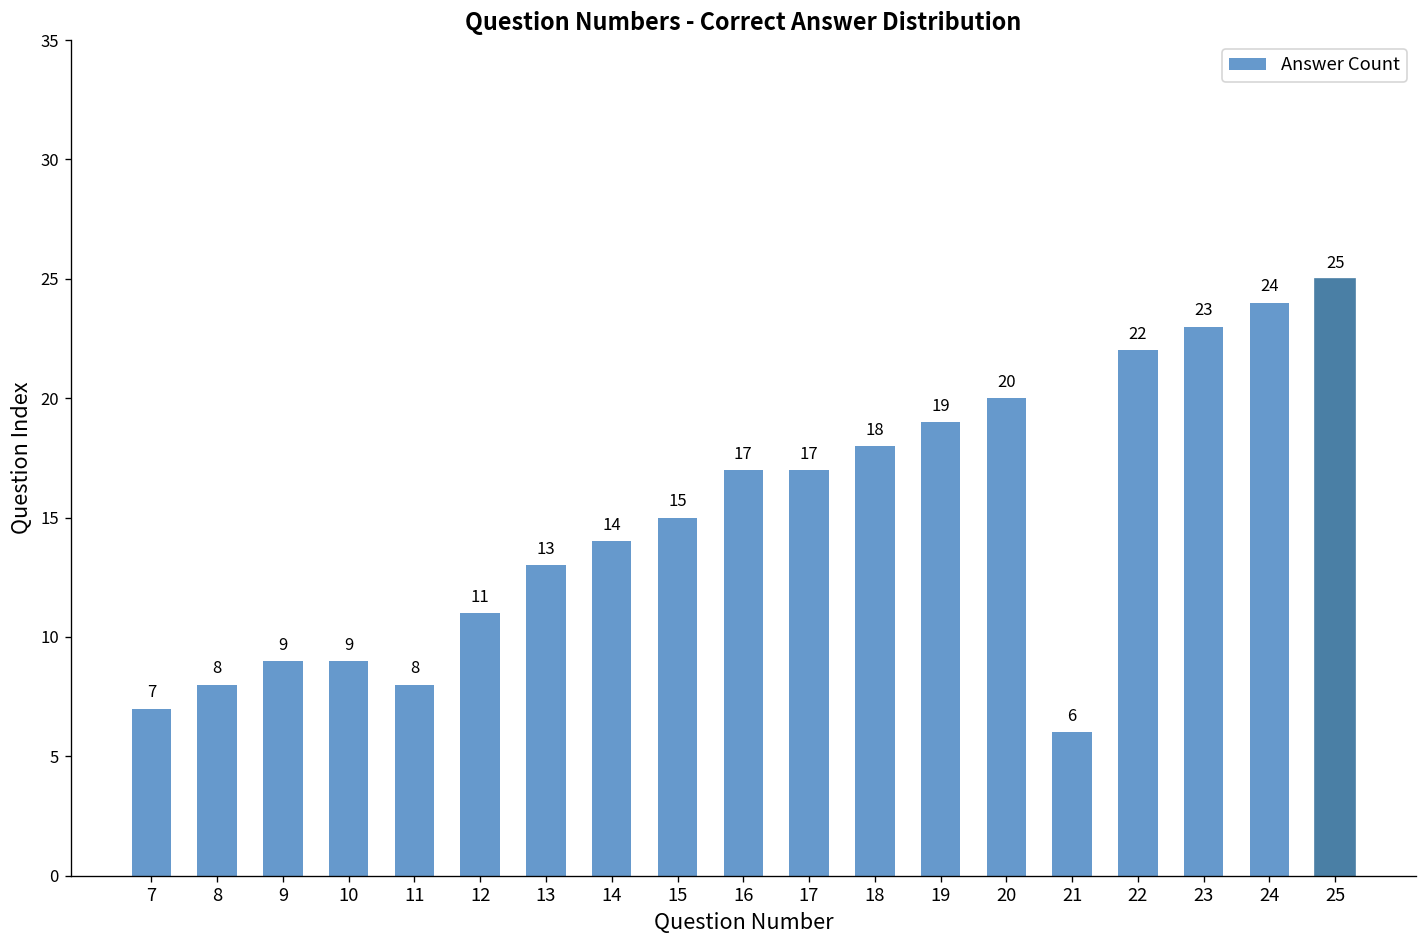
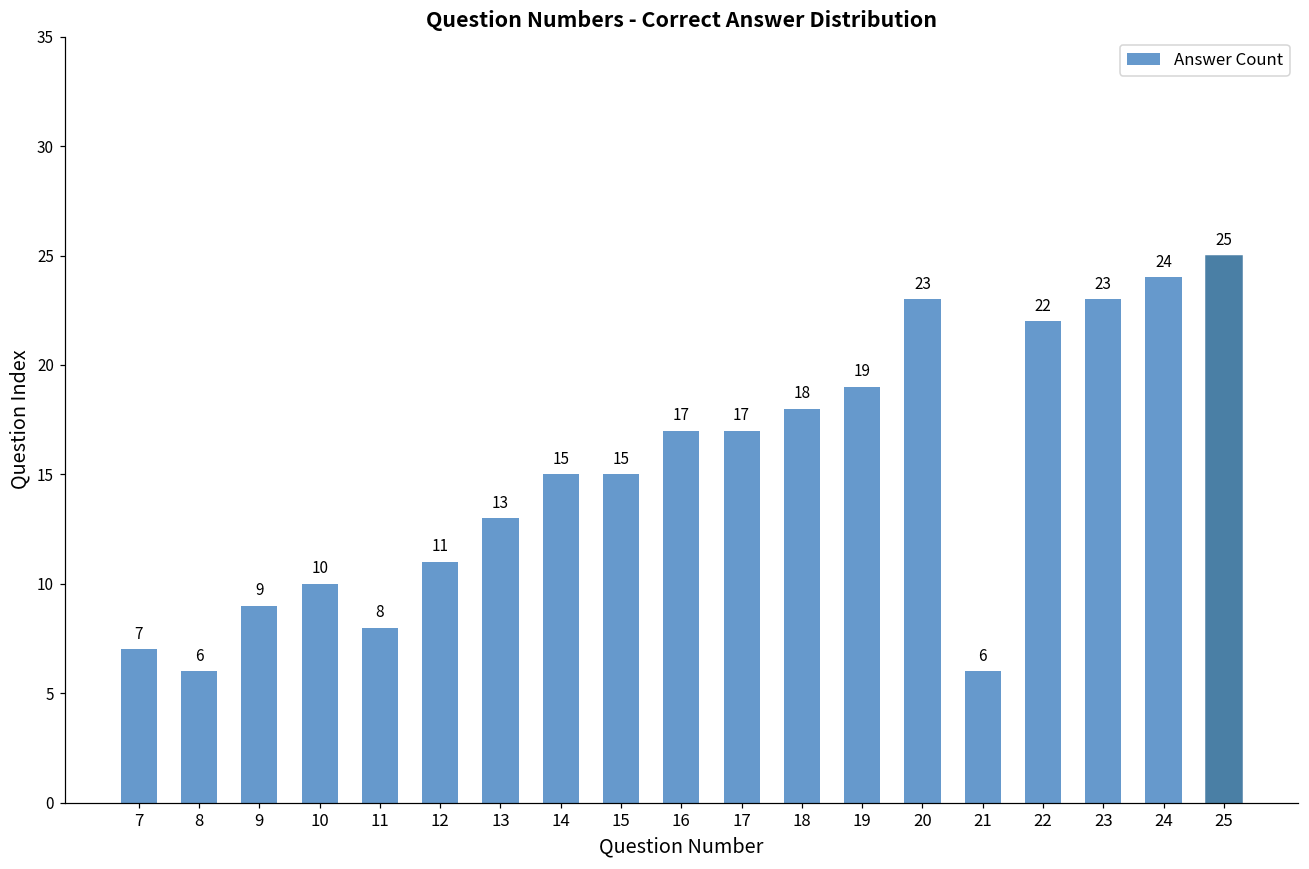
8: 8 -> 6
10: 9 -> 10
14: 14 -> 15
20: 20 -> 23
